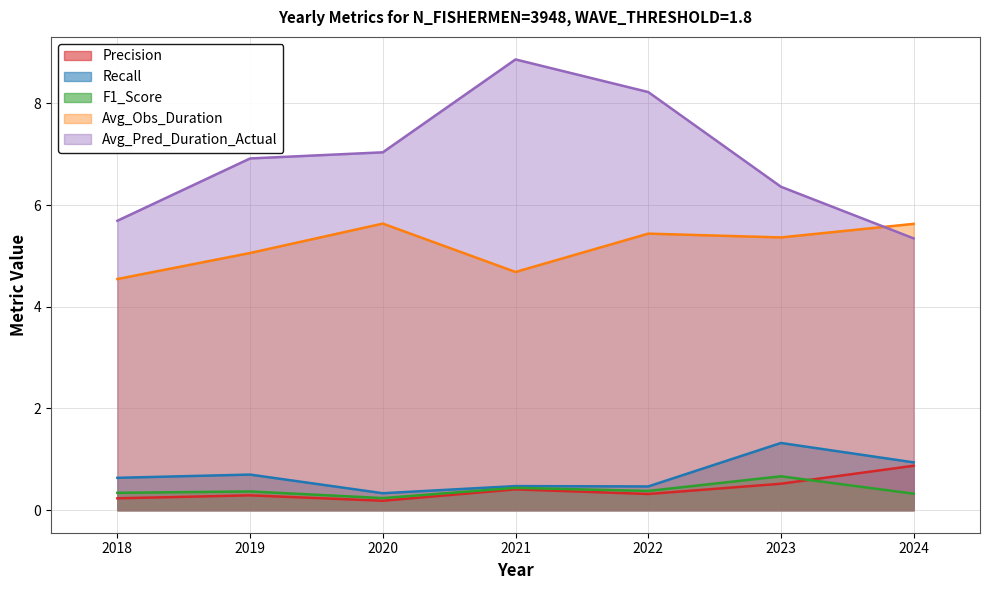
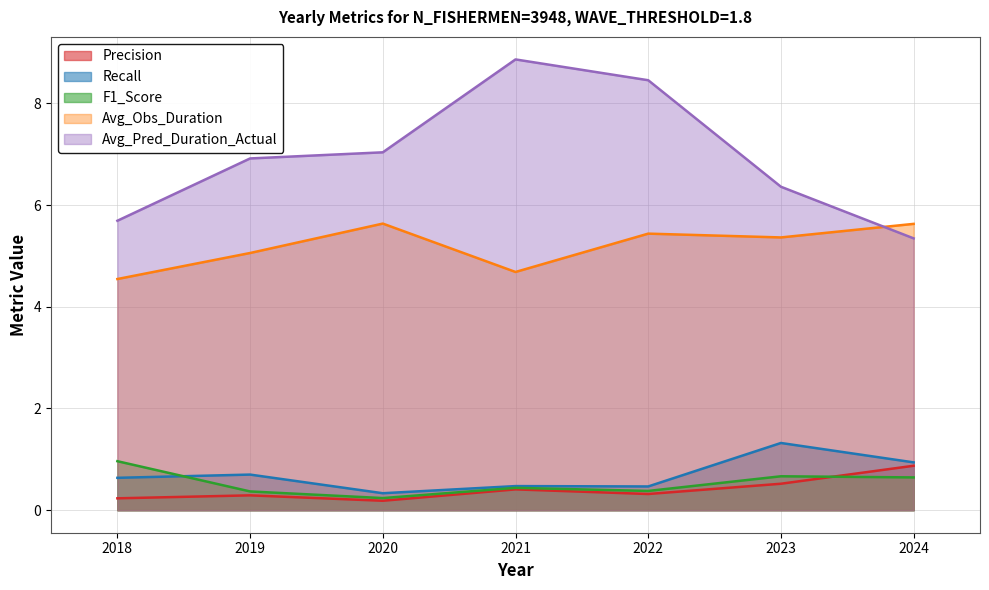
F1_Score, 2018: 0.3 -> 1.0
Avg_Pred_Duration_Actual, 2022: 8.2 -> 8.5
F1_Score, 2024: 0.3 -> 0.6
